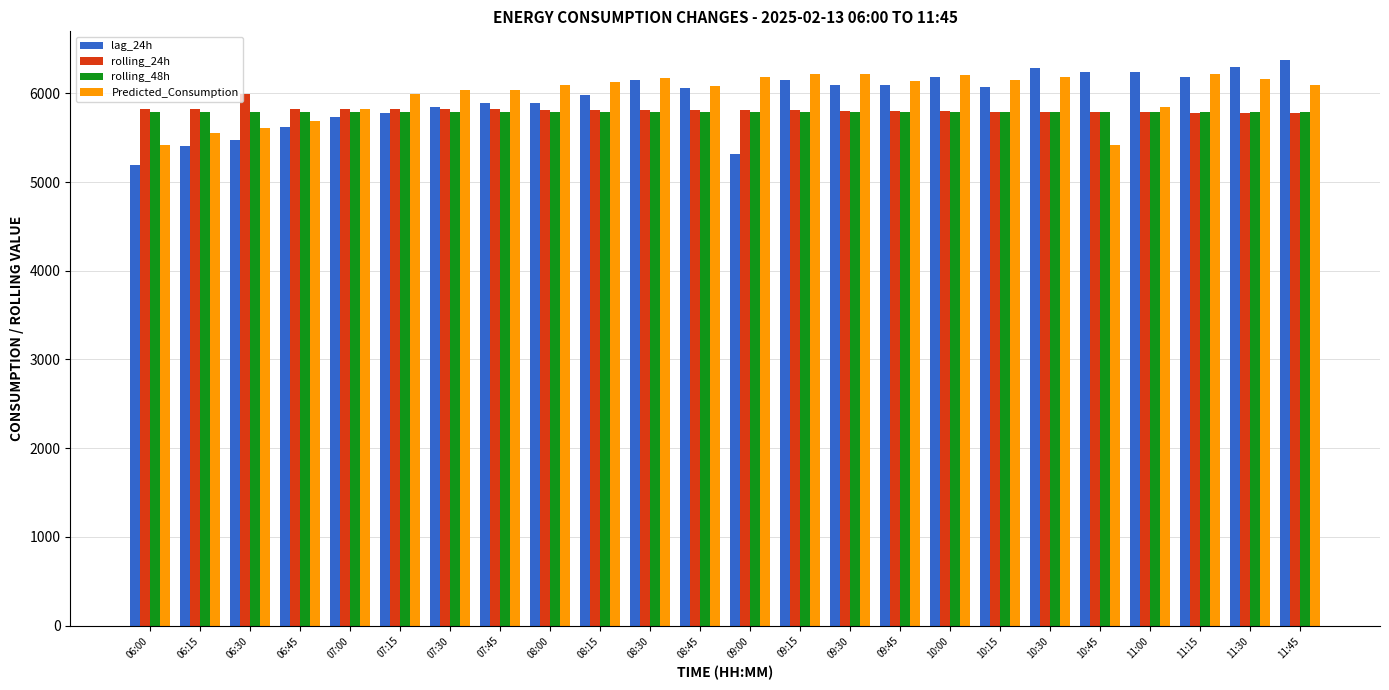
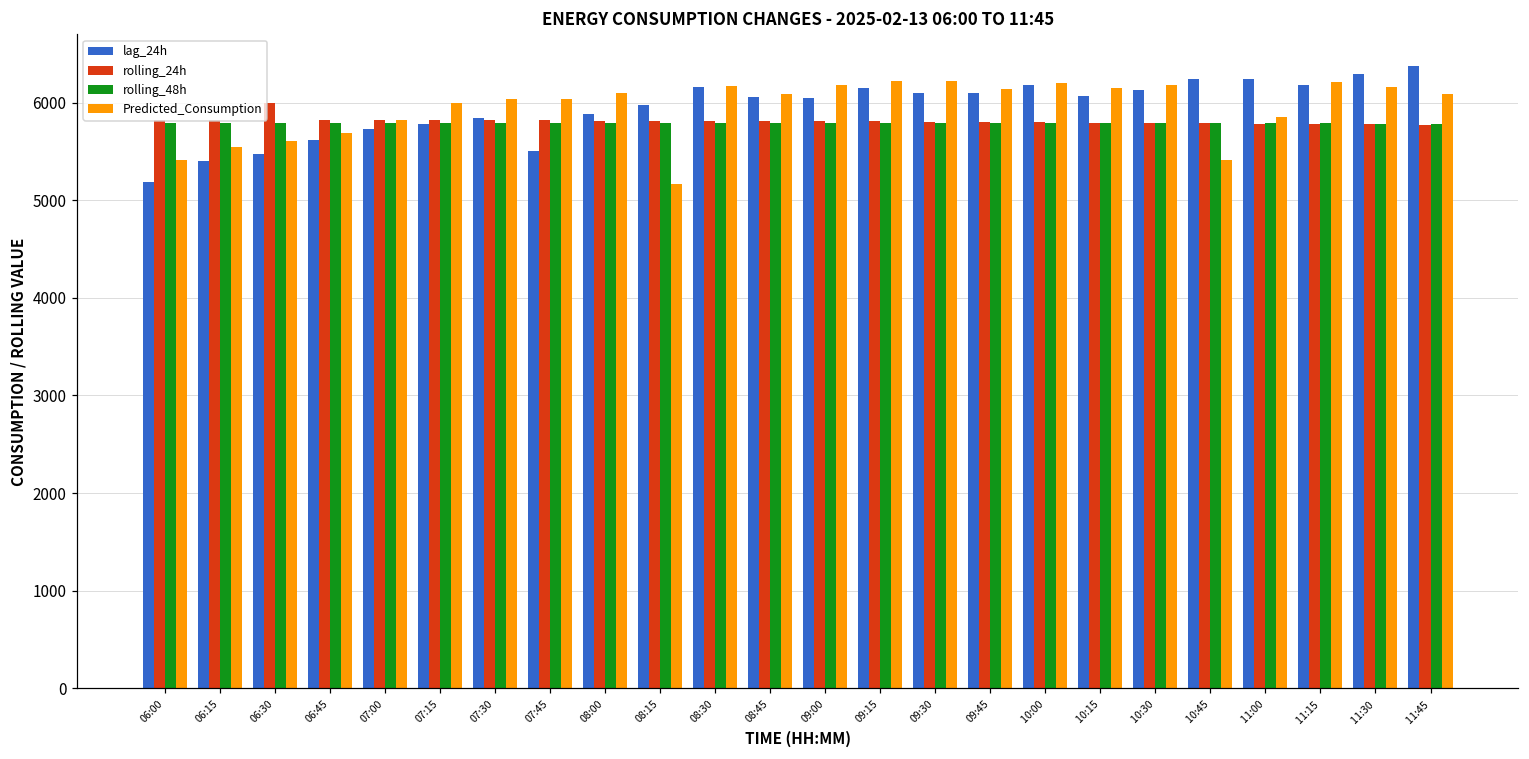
lag_24h, 07:45: 5900 -> 5500
Predicted_Consumption, 08:15: 6100 -> 5200
lag_24h, 09:00: 5300 -> 6100
lag_24h, 10:30: 6300 -> 6100
